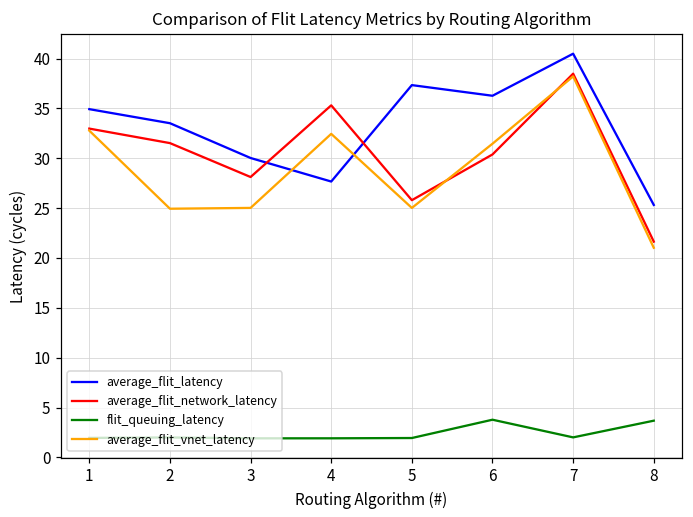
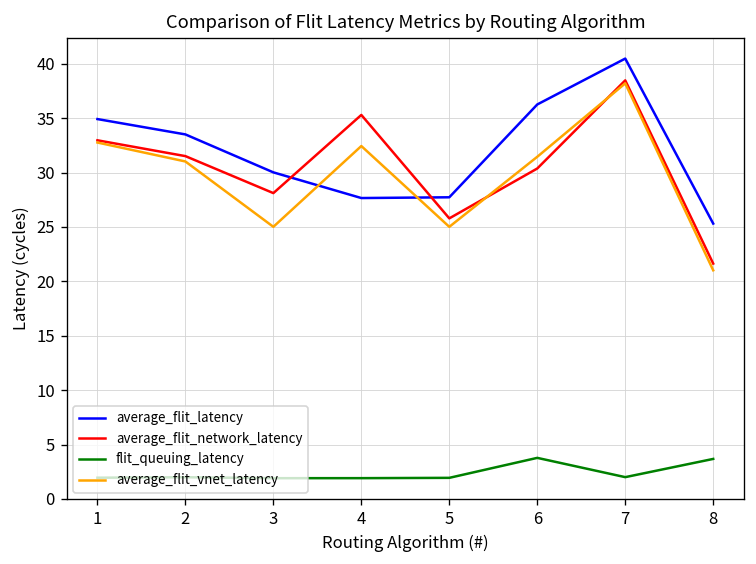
average_flit_vnet_latency, 2: 25 -> 31
average_flit_latency, 5: 37 -> 28
